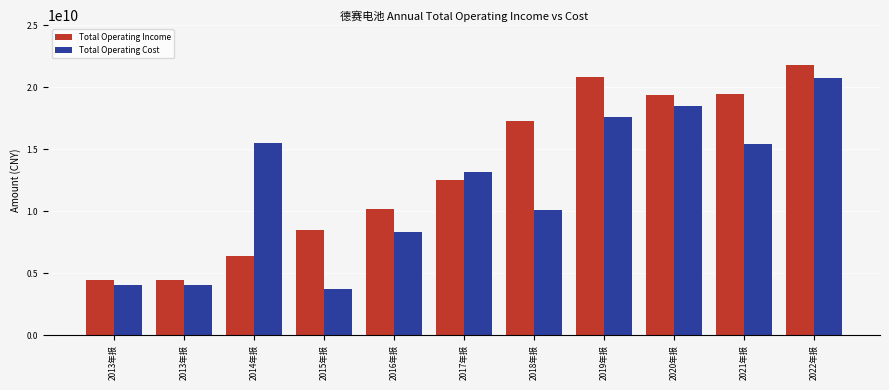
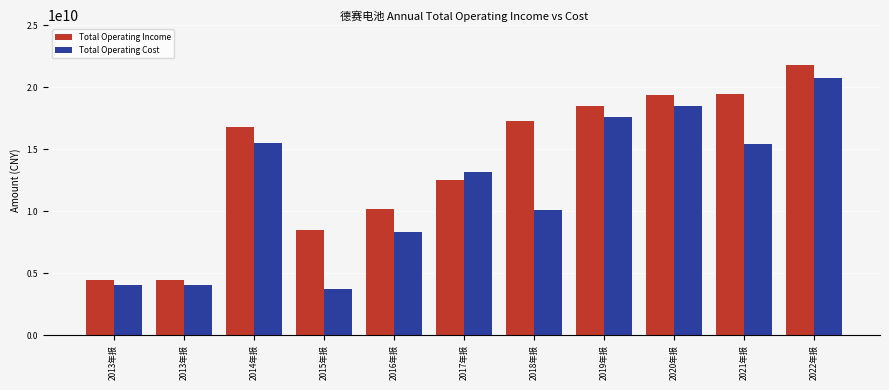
Total Operating Income, 2014年报: 6400000000 -> 16800000000
Total Operating Income, 2019年报: 20800000000 -> 18400000000
